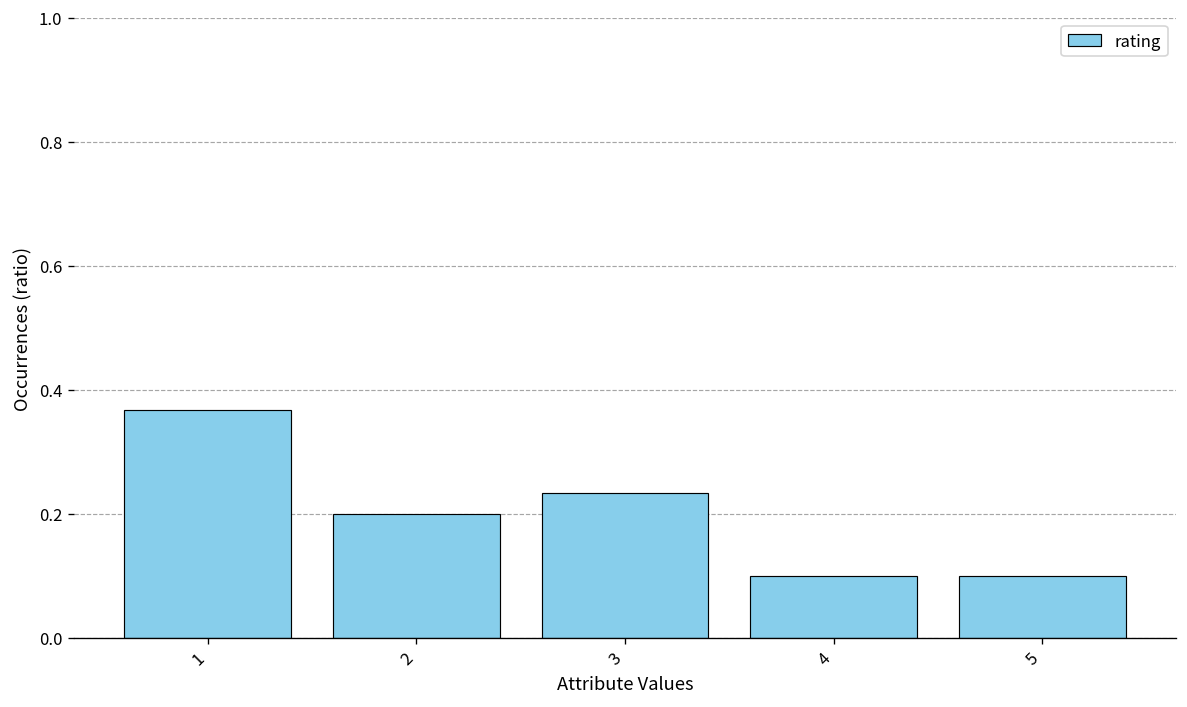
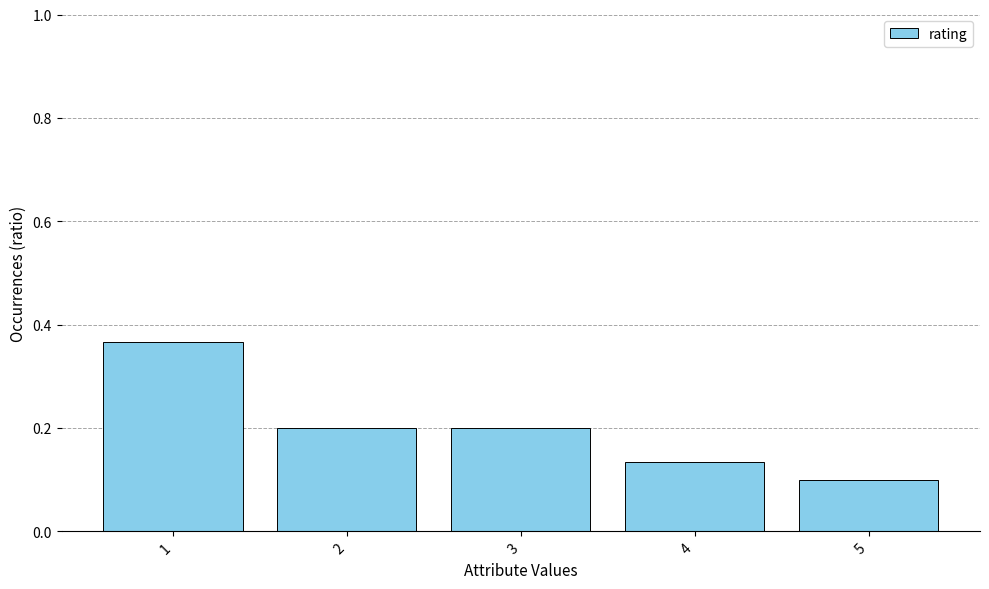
3: 0.23 -> 0.20
4: 0.10 -> 0.13
